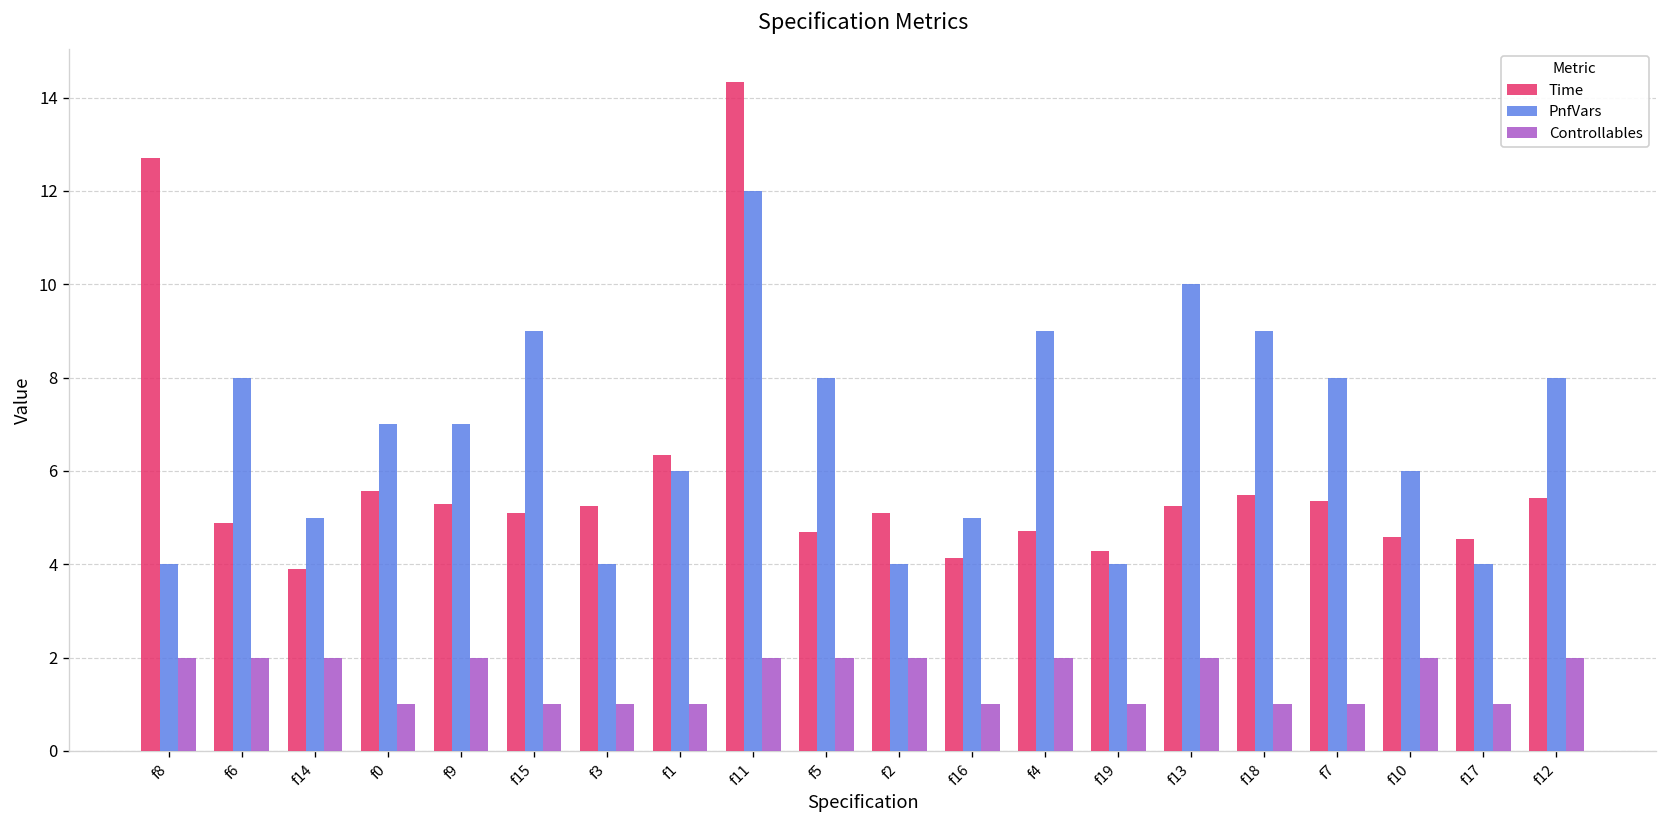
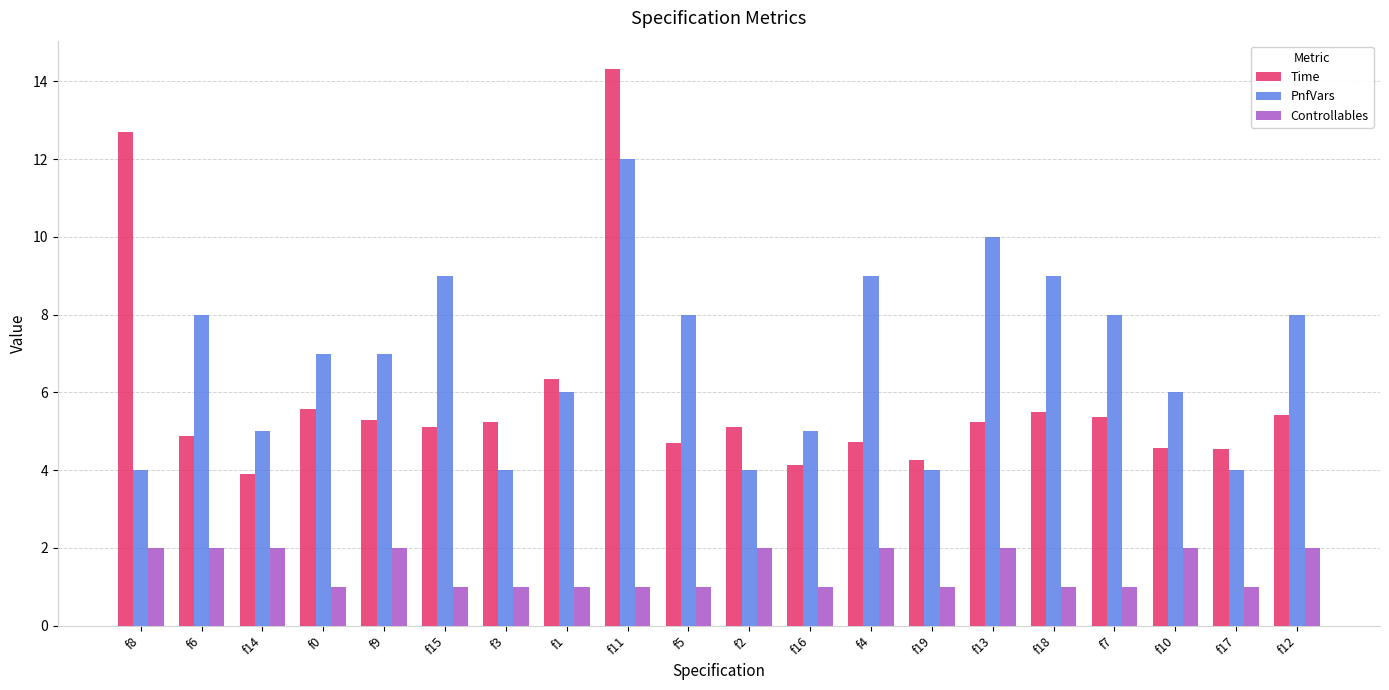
Controllables, f11: 2 -> 1
Controllables, f5: 2 -> 1
